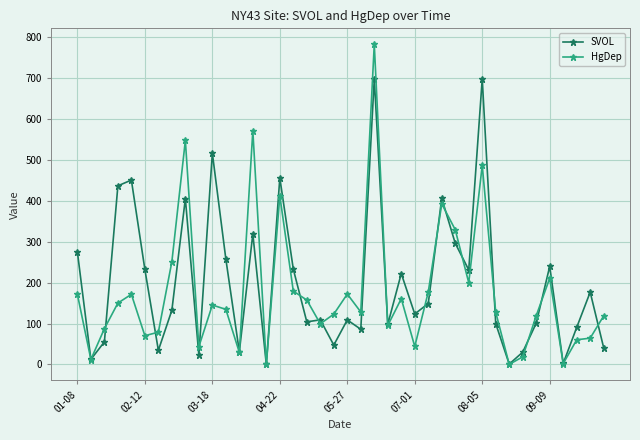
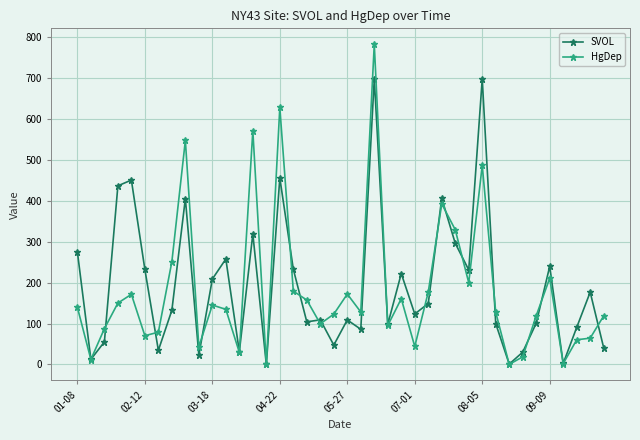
HgDep, 01-08: 170 -> 140
SVOL, 03-18: 520 -> 210
HgDep, 04-22: 410 -> 630
